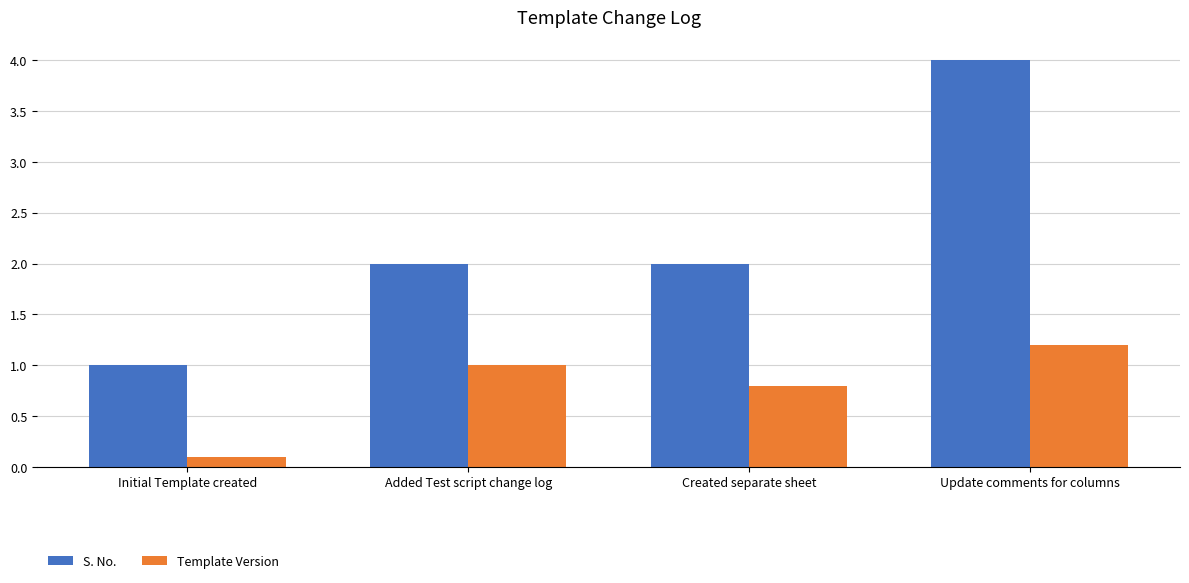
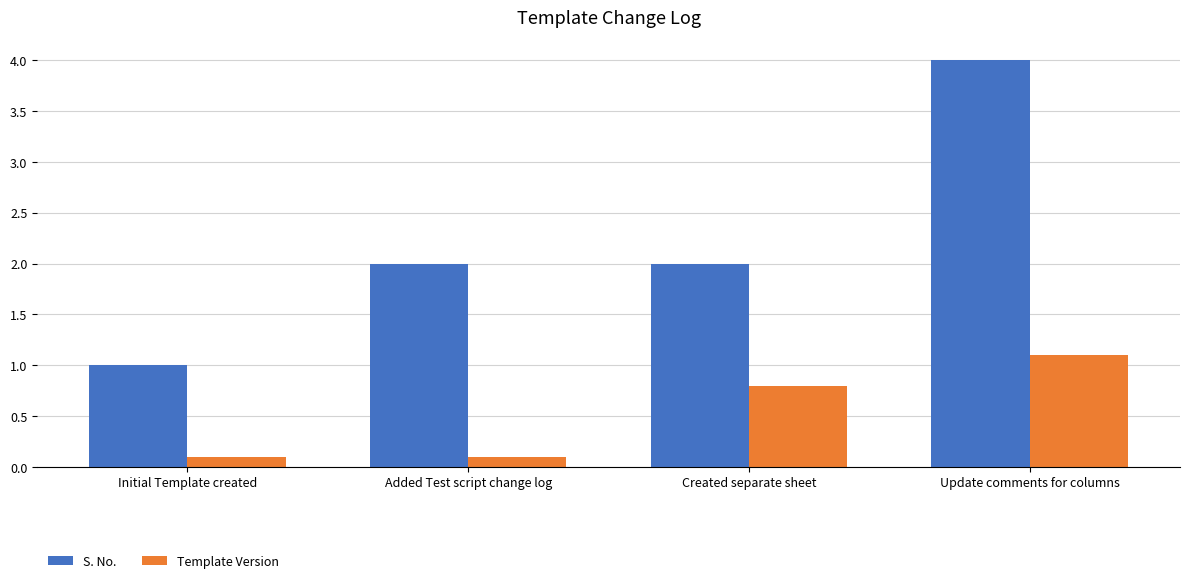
Template Version, Added Test script change log: 1.0 -> 0.1
Template Version, Update comments for columns: 1.2 -> 1.1
